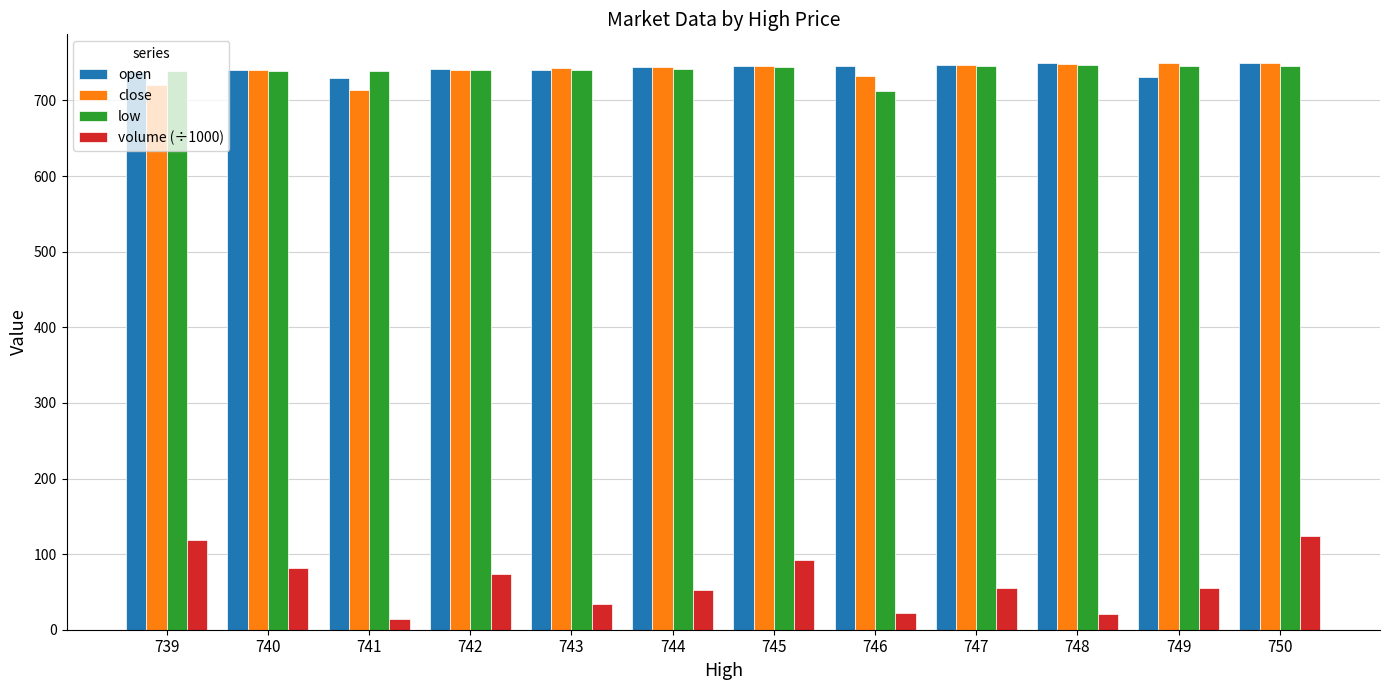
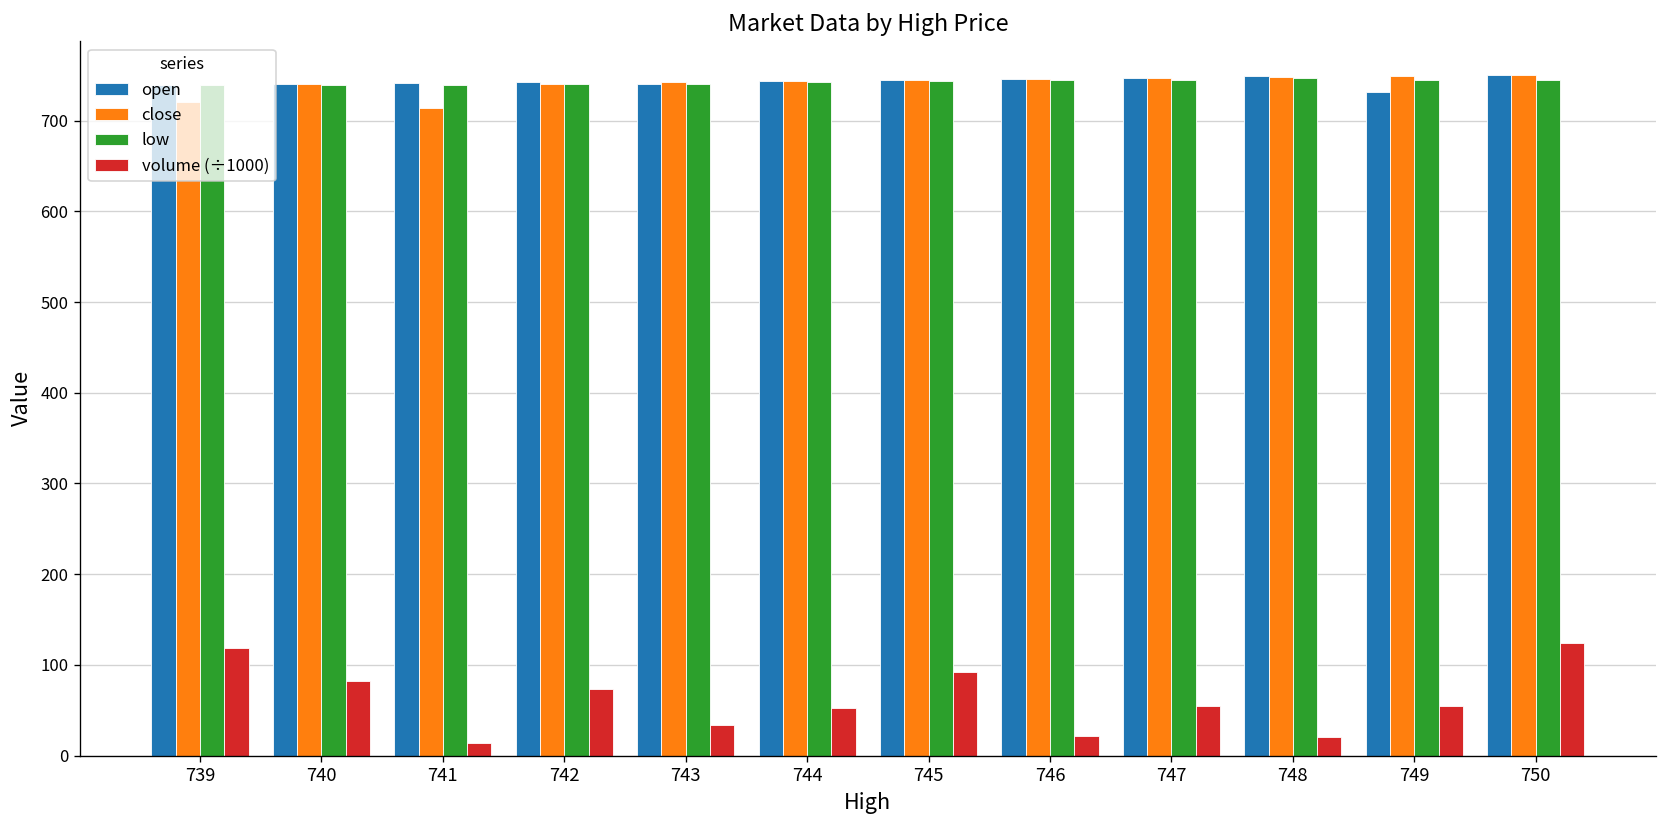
open, 741: 730 -> 740
close, 746: 730 -> 750
low, 746: 710 -> 750
